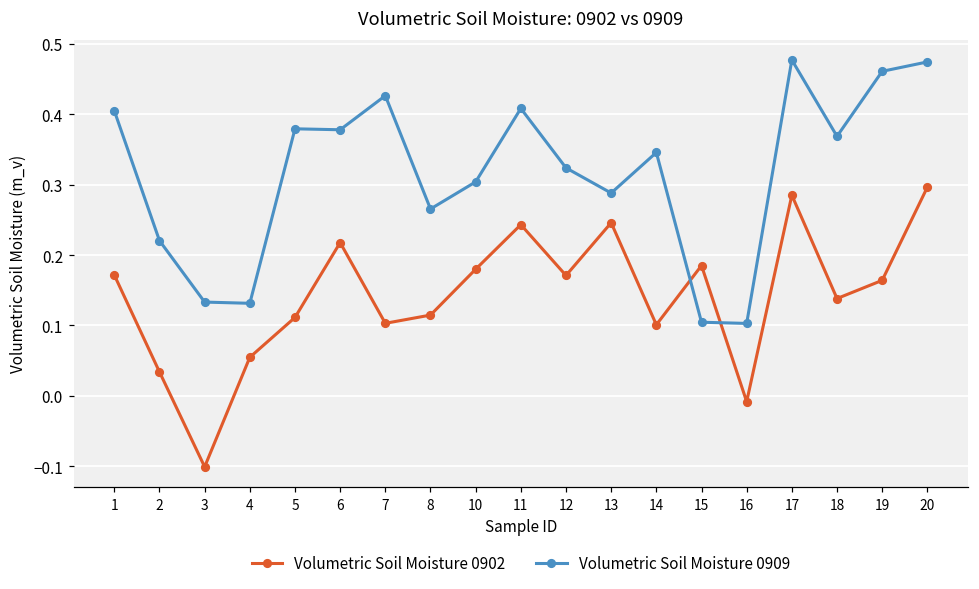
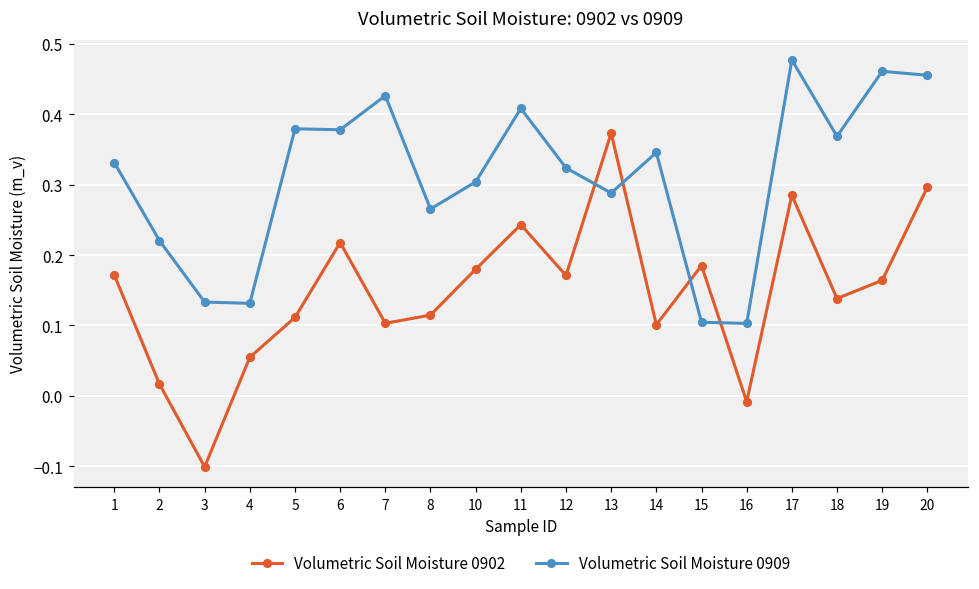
Volumetric Soil Moisture 0909, 1: 0.40 -> 0.33
Volumetric Soil Moisture 0902, 2: 0.03 -> 0.02
Volumetric Soil Moisture 0902, 13: 0.25 -> 0.37
Volumetric Soil Moisture 0909, 20: 0.47 -> 0.46
